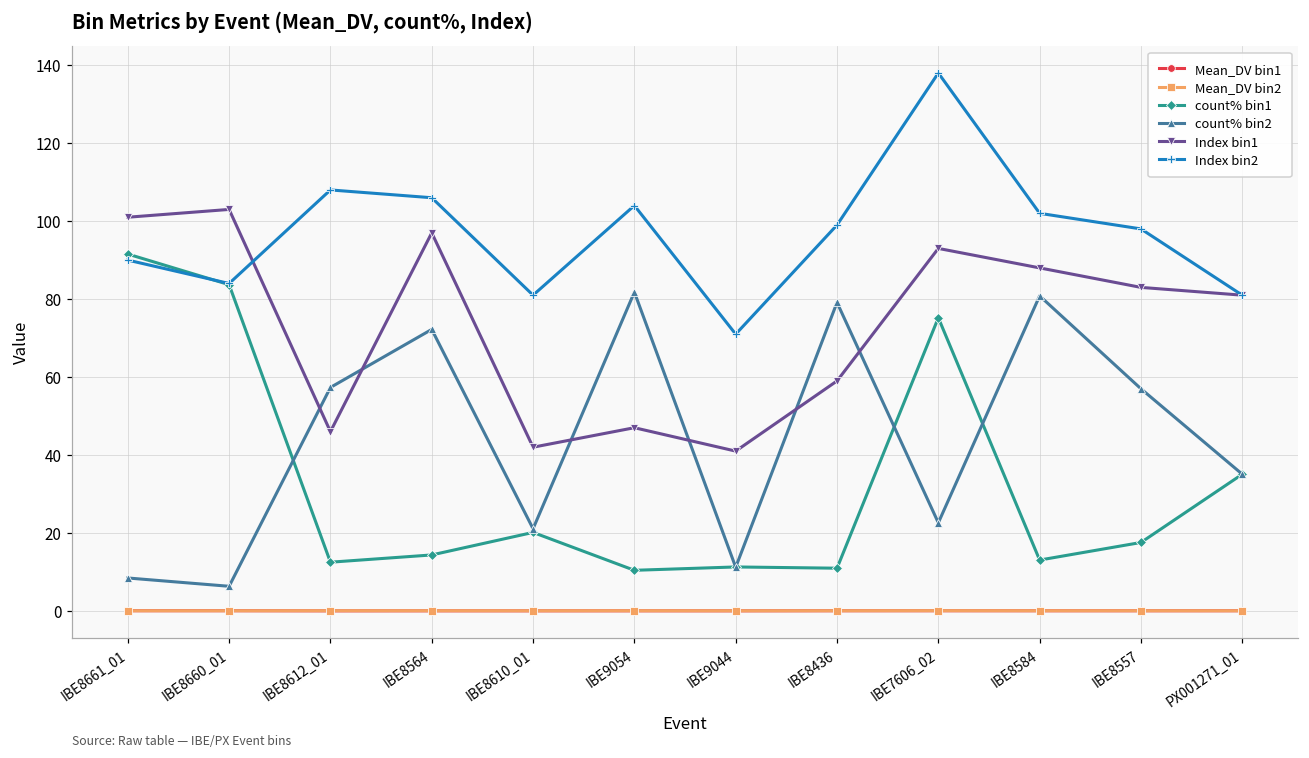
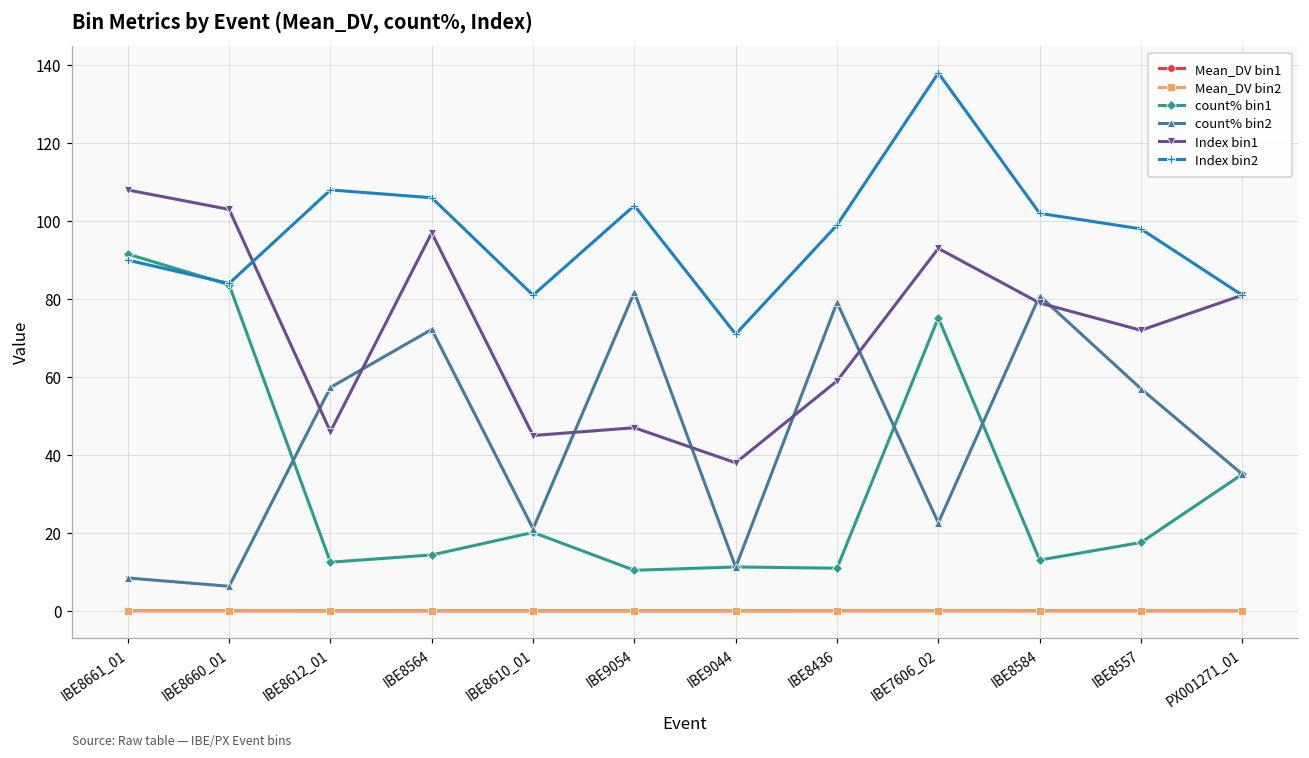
Index bin1, IBE8661_01: 101 -> 108
Index bin1, IBE8610_01: 42 -> 45
Index bin1, IBE9044: 41 -> 38
Index bin1, IBE8584: 88 -> 79
Index bin1, IBE8557: 83 -> 72
